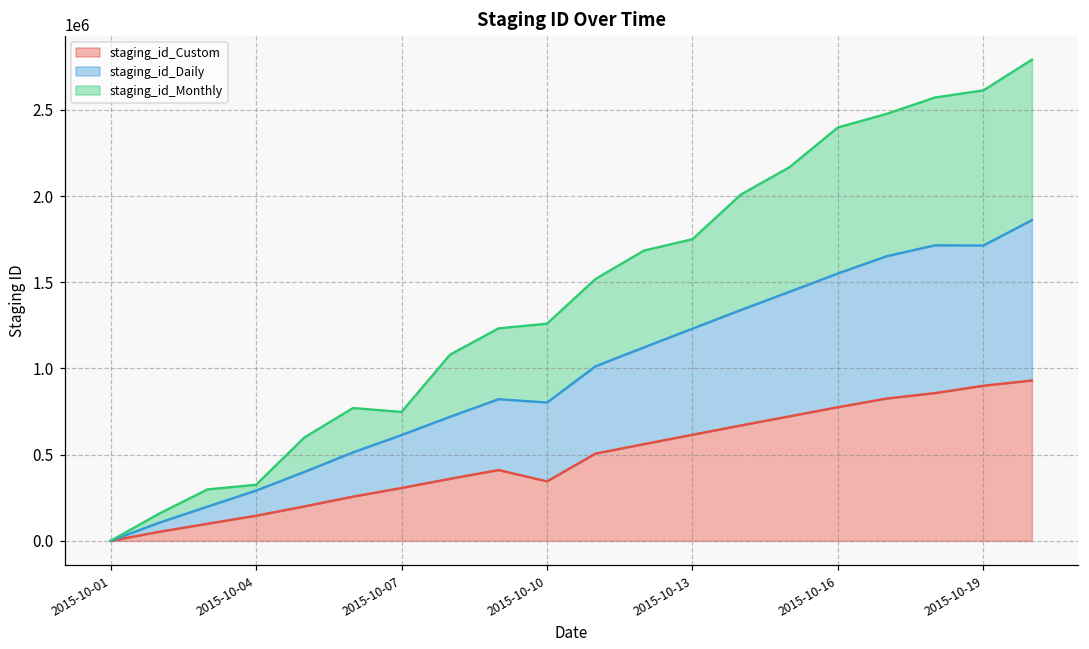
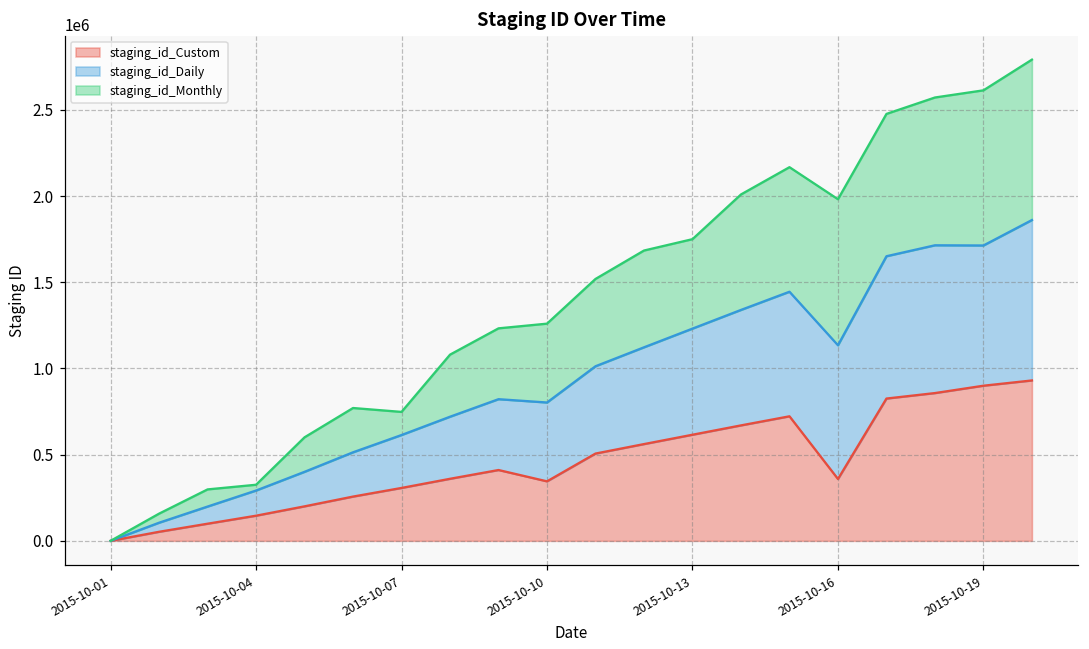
staging_id_Custom, 2015-10-16: 780000 -> 360000
